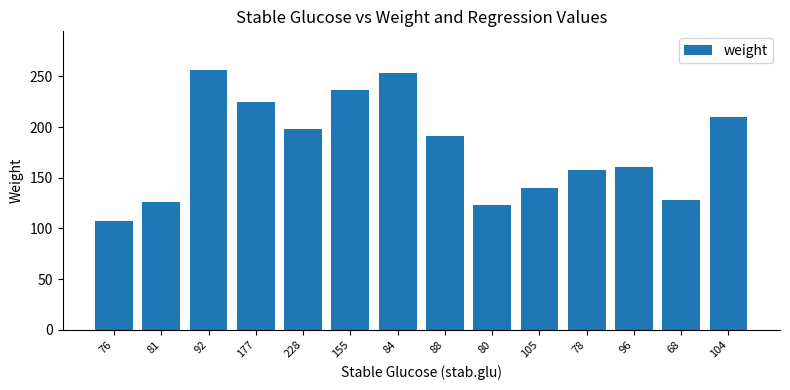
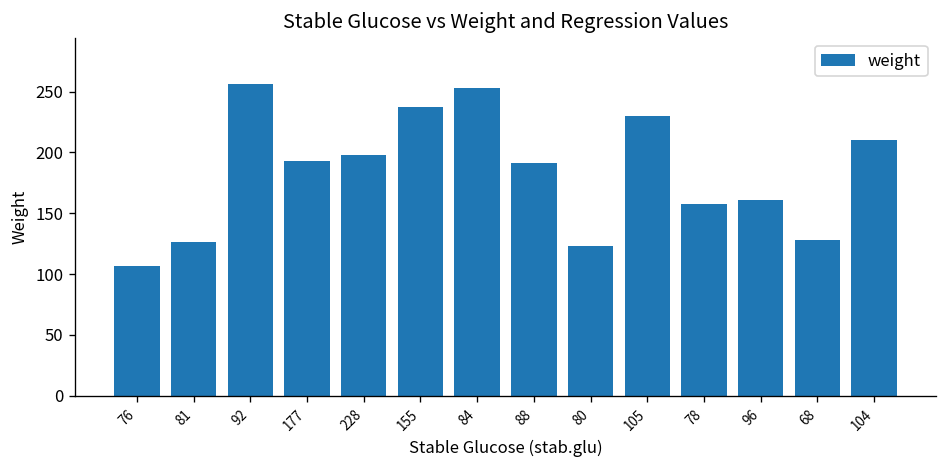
177: 225 -> 193
105: 140 -> 230
